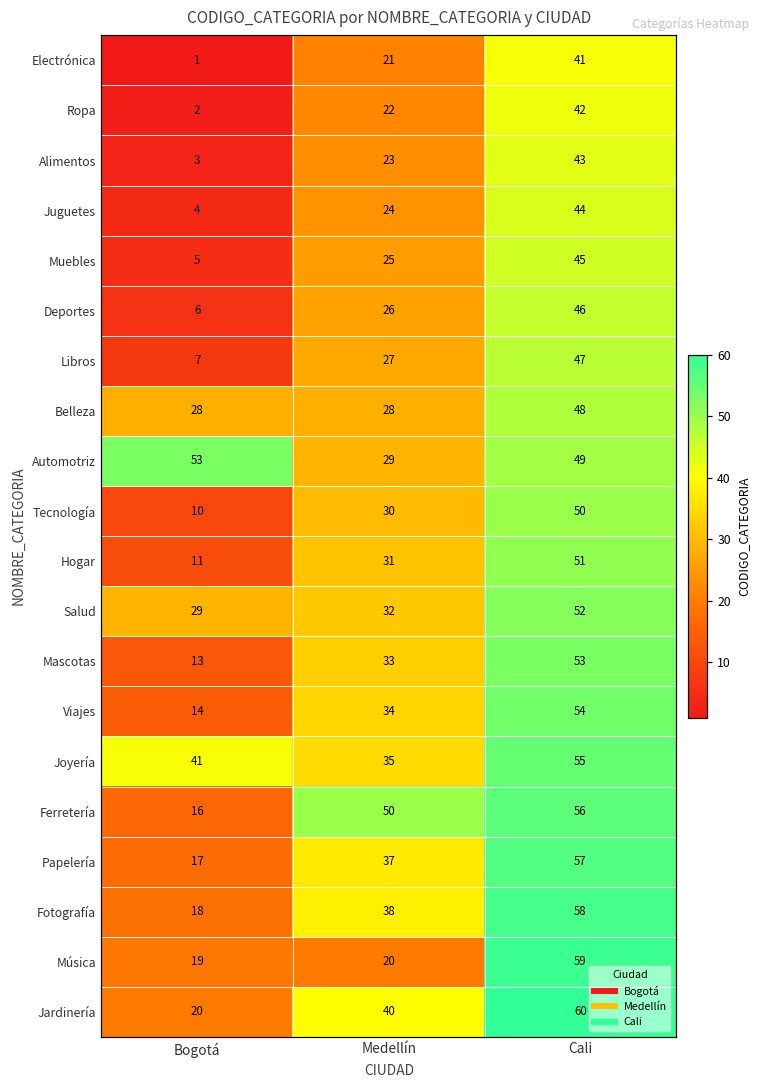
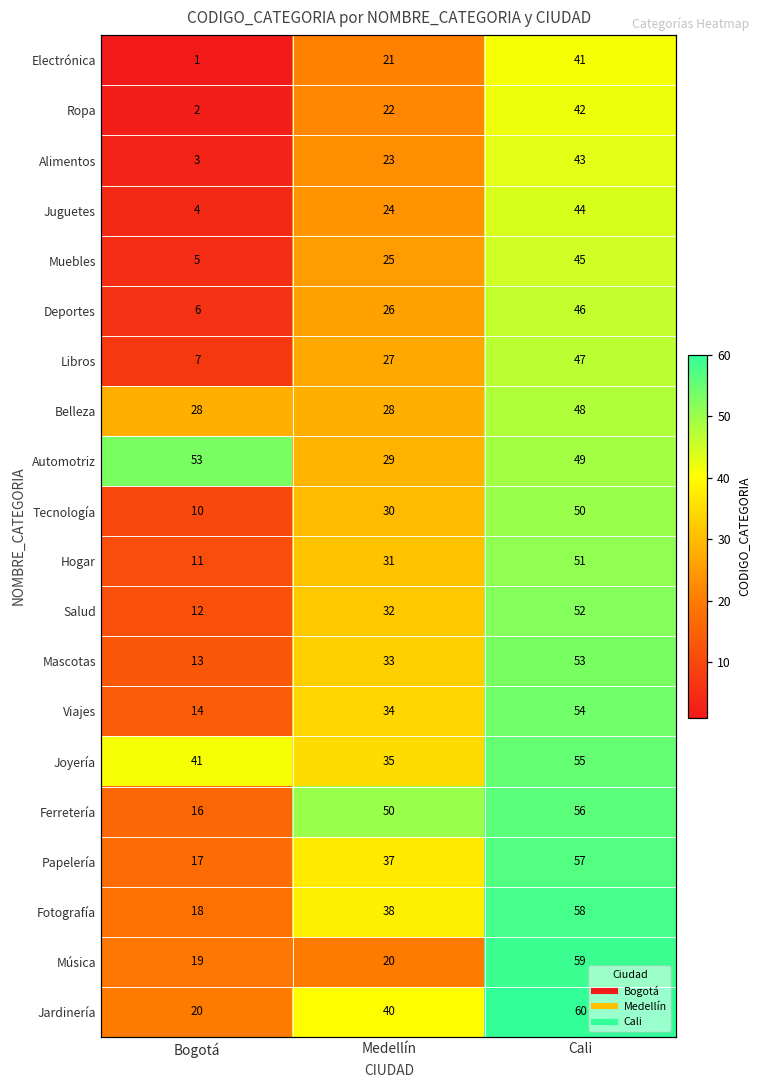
Salud, Bogotá: 29 -> 12
